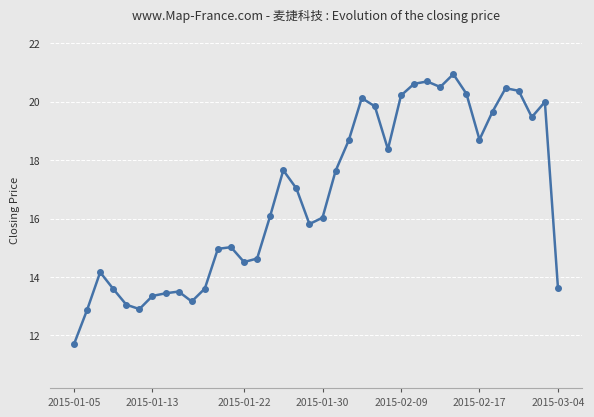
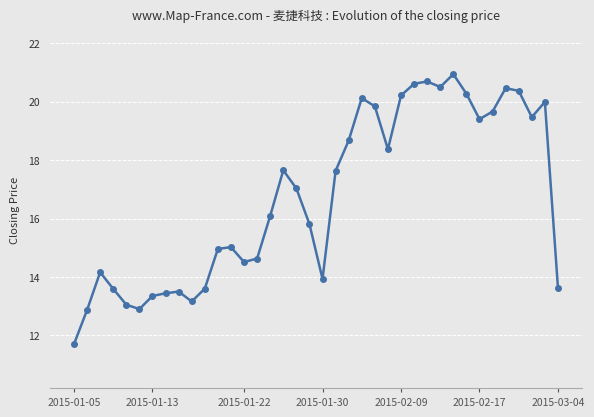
2015-01-30: 16.0 -> 13.9
2015-02-17: 18.7 -> 19.4
